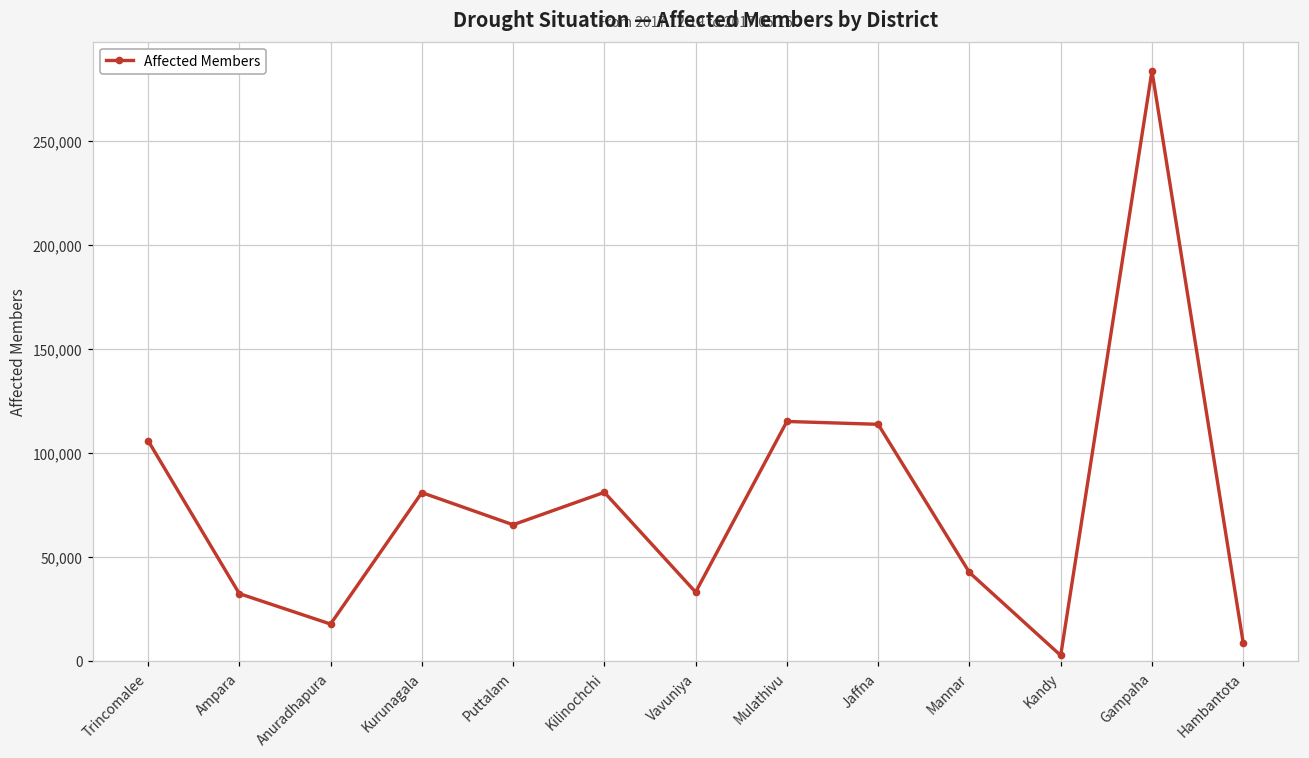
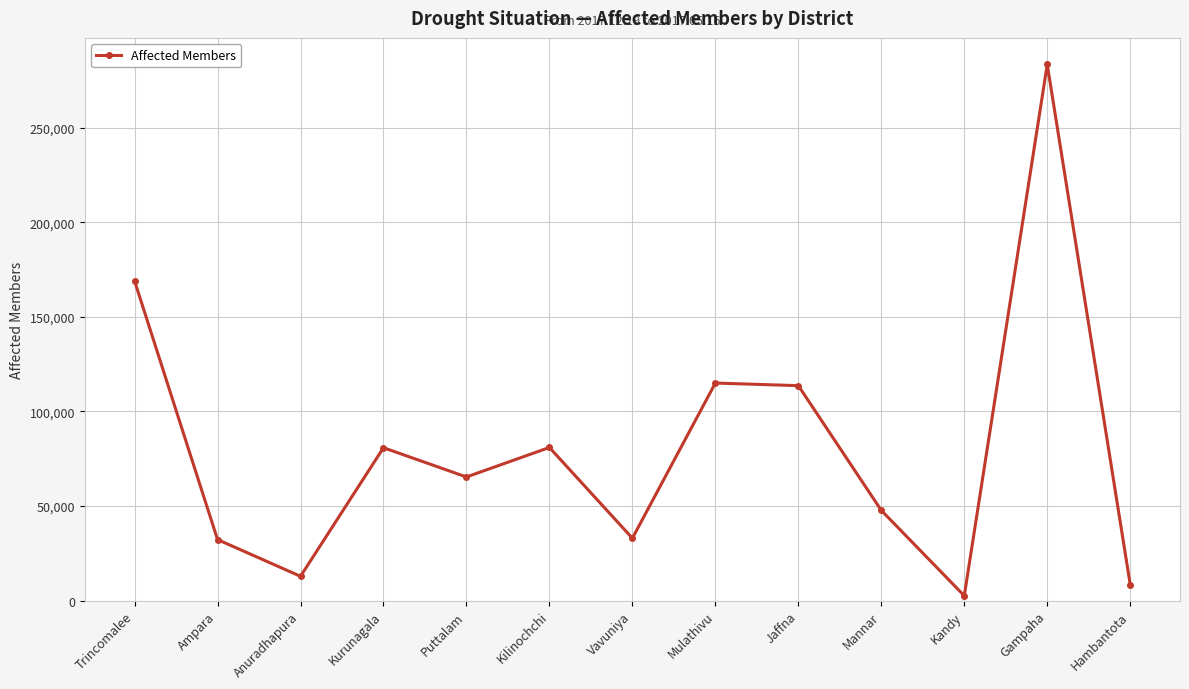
Trincomalee: 106,000 -> 169,000
Anuradhapura: 18,000 -> 13,000
Mannar: 42,000 -> 48,000
